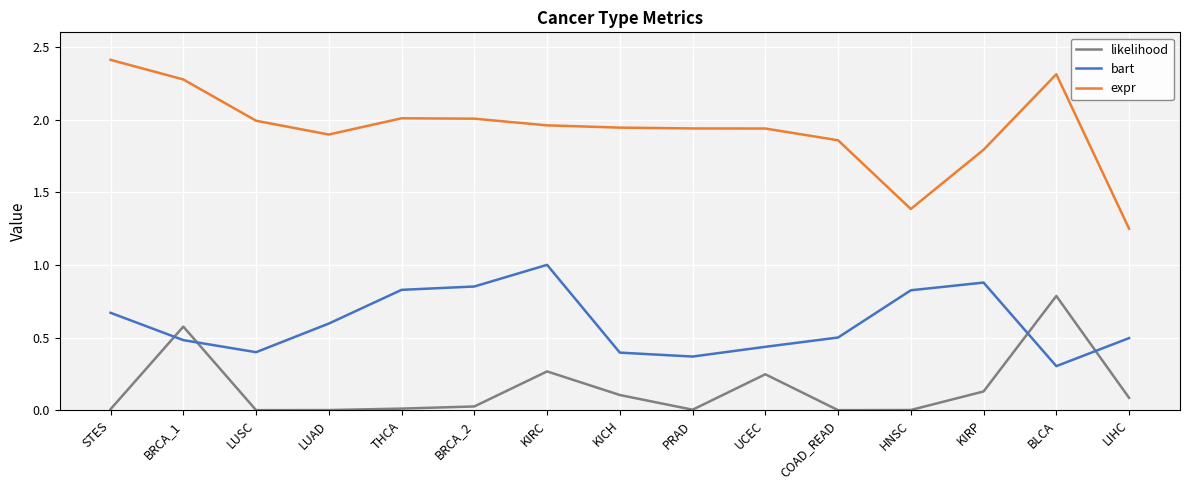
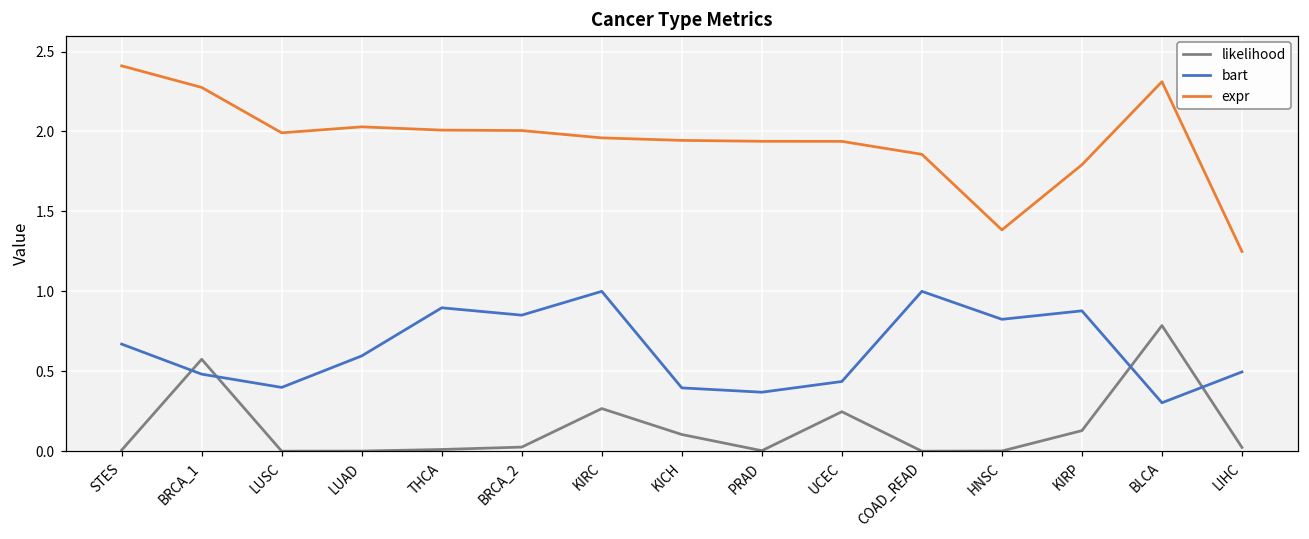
expr, LUAD: 1.90 -> 2.03
bart, THCA: 0.83 -> 0.90
bart, COAD_READ: 0.5 -> 1.0
likelihood, LIHC: 0.08 -> 0.02
